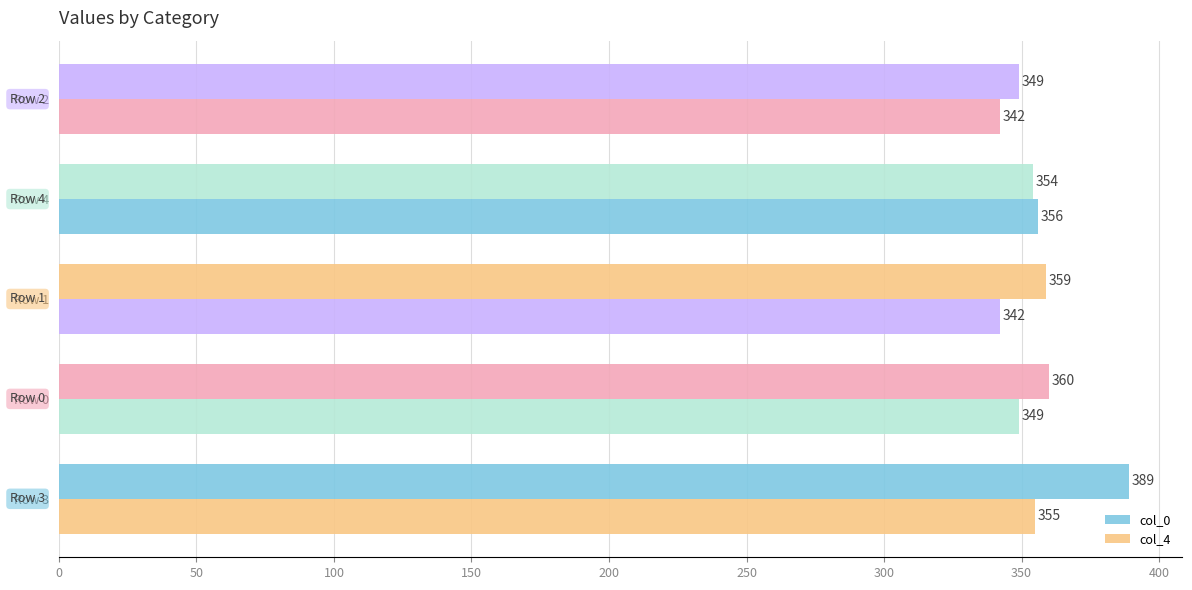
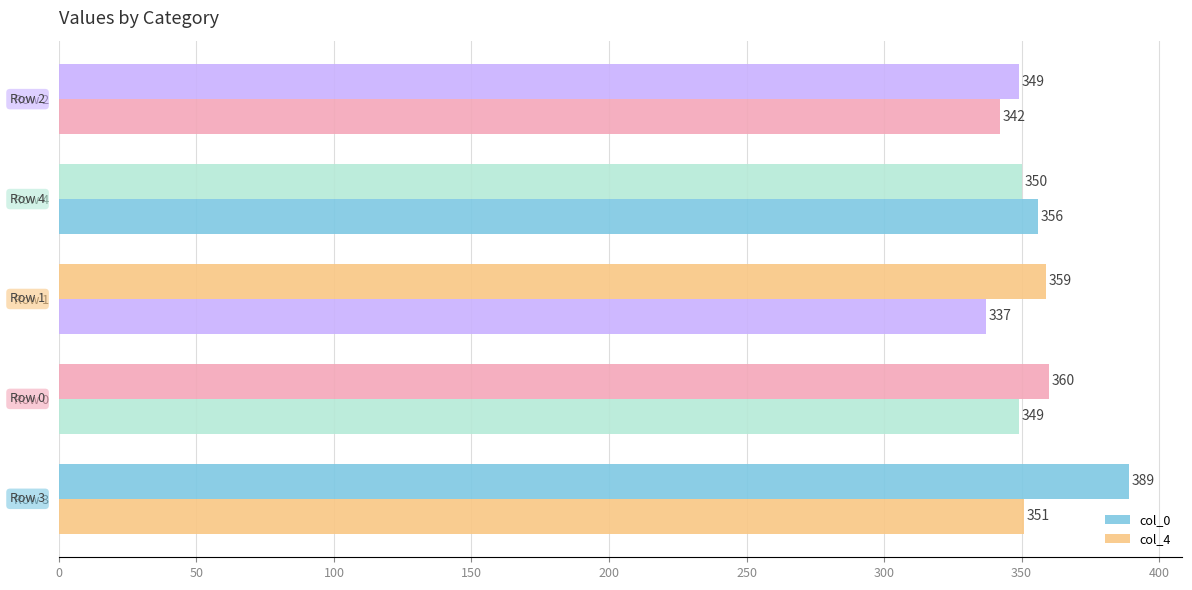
col_0, Row 4: 354 -> 350
col_4, Row 1: 342 -> 337
col_4, Row 3: 355 -> 351
